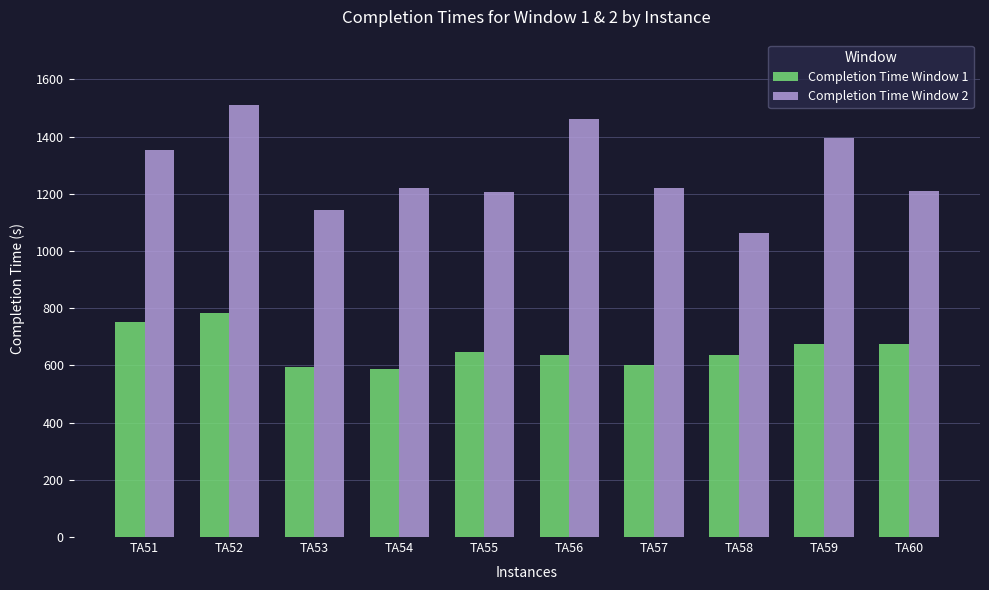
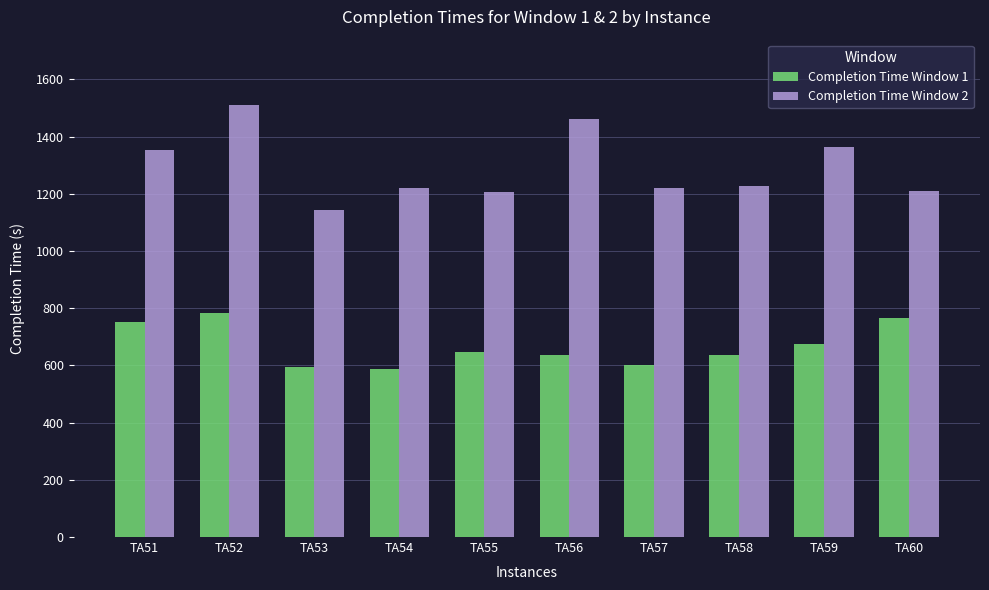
Completion Time Window 2, TA58: 1060 -> 1230
Completion Time Window 2, TA59: 1400 -> 1360
Completion Time Window 1, TA60: 680 -> 760
